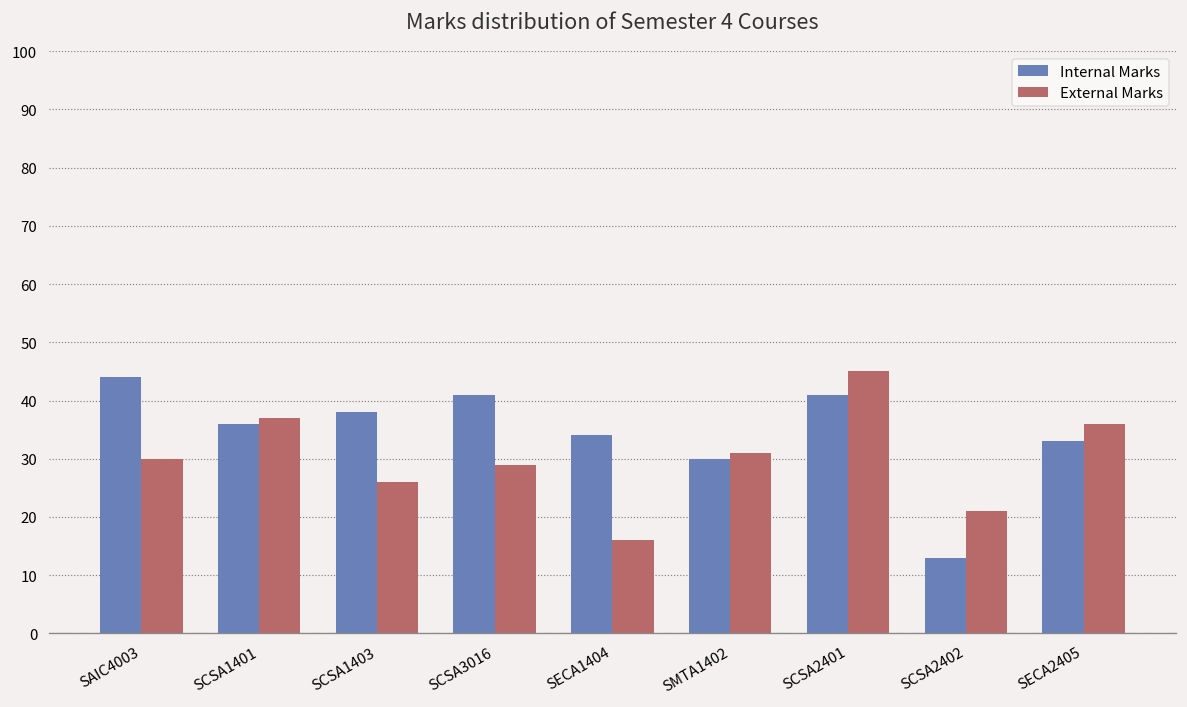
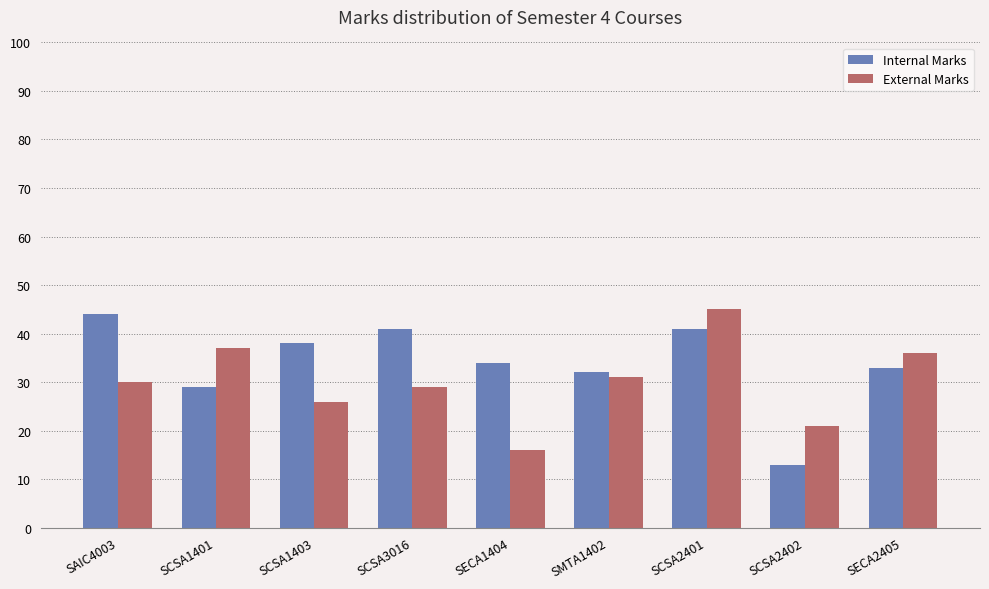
Internal Marks, SCSA1401: 36 -> 29
Internal Marks, SMTA1402: 30 -> 32
